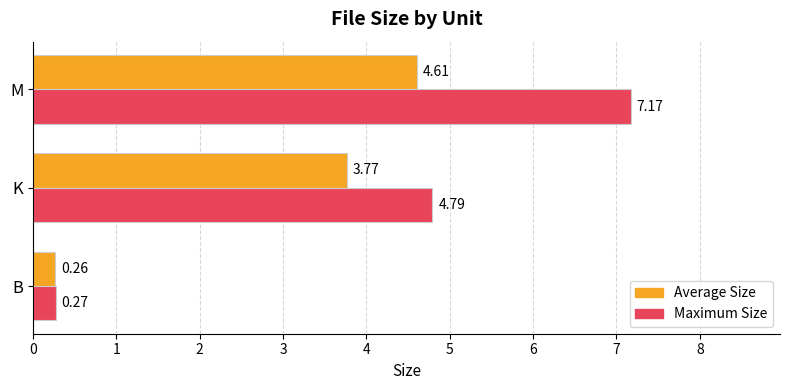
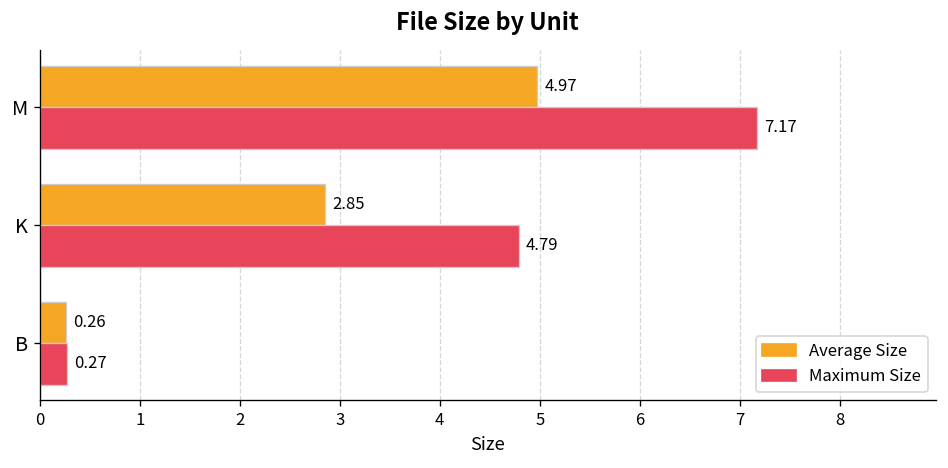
Average Size, M: 4.61 -> 4.97
Average Size, K: 3.77 -> 2.85
